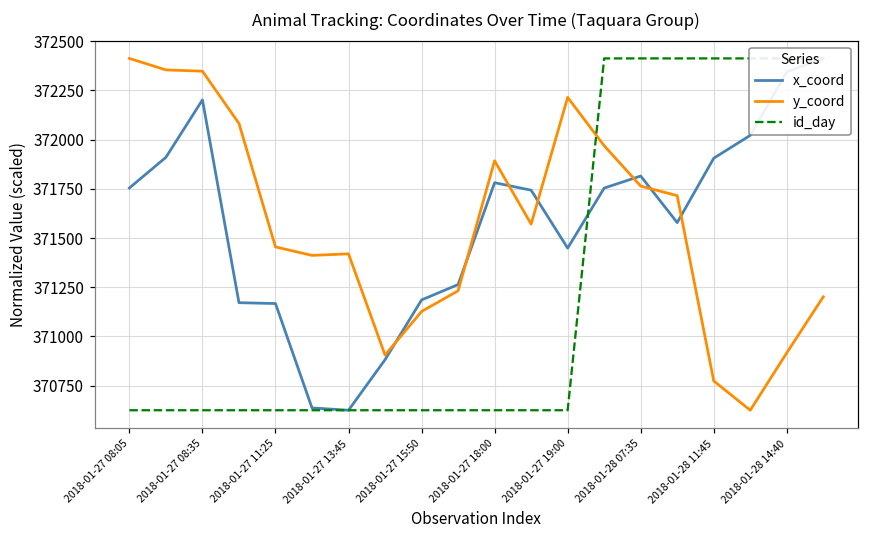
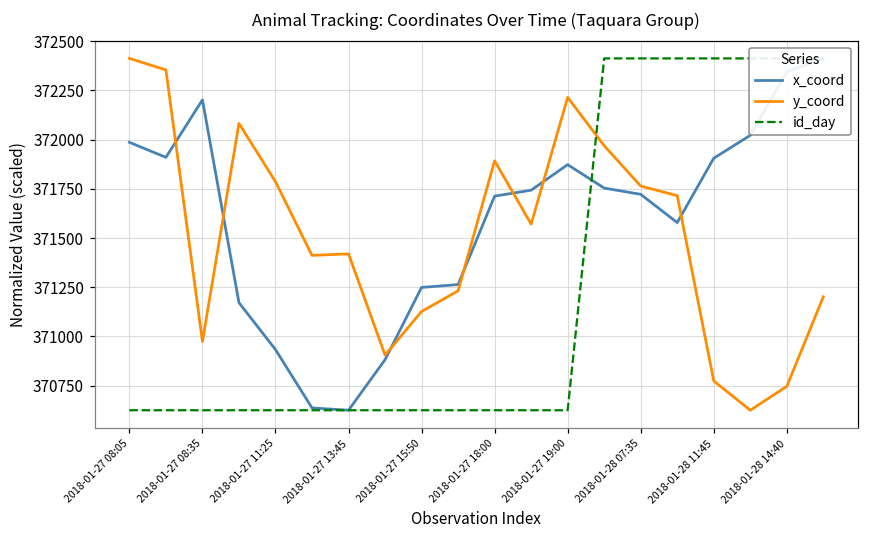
x_coord, 2018-01-27 08:05: 371750 -> 371990
y_coord, 2018-01-27 08:35: 372350 -> 370970
x_coord, 2018-01-27 11:25: 371170 -> 370930
y_coord, 2018-01-27 11:25: 371460 -> 371790
x_coord, 2018-01-27 15:50: 371190 -> 371250
x_coord, 2018-01-27 18:00: 371780 -> 371710
x_coord, 2018-01-27 19:00: 371450 -> 371870
x_coord, 2018-01-28 07:35: 371820 -> 371720
y_coord, 2018-01-28 14:40: 370920 -> 370750
